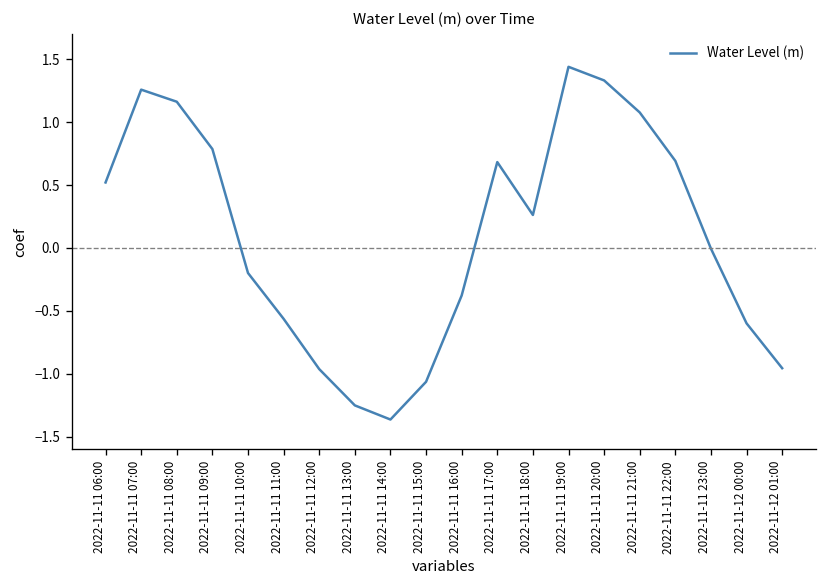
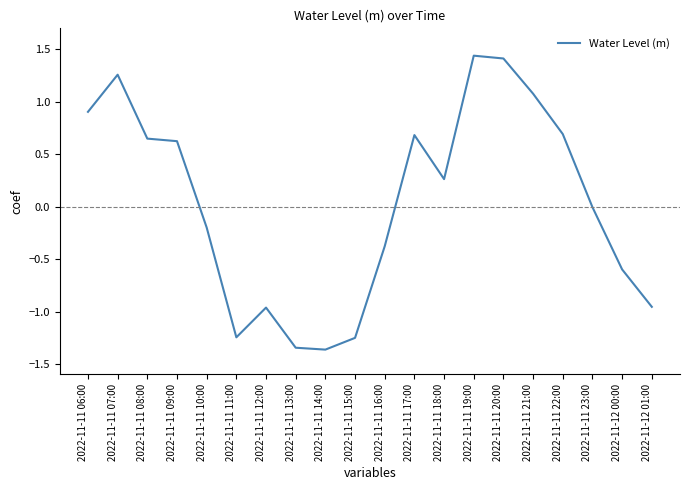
2022-11-11 06:00: 0.52 -> 0.90
2022-11-11 08:00: 1.16 -> 0.65
2022-11-11 09:00: 0.79 -> 0.62
2022-11-11 11:00: -0.56 -> -1.25
2022-11-11 13:00: -1.25 -> -1.34
2022-11-11 15:00: -1.06 -> -1.25
2022-11-11 20:00: 1.33 -> 1.41
